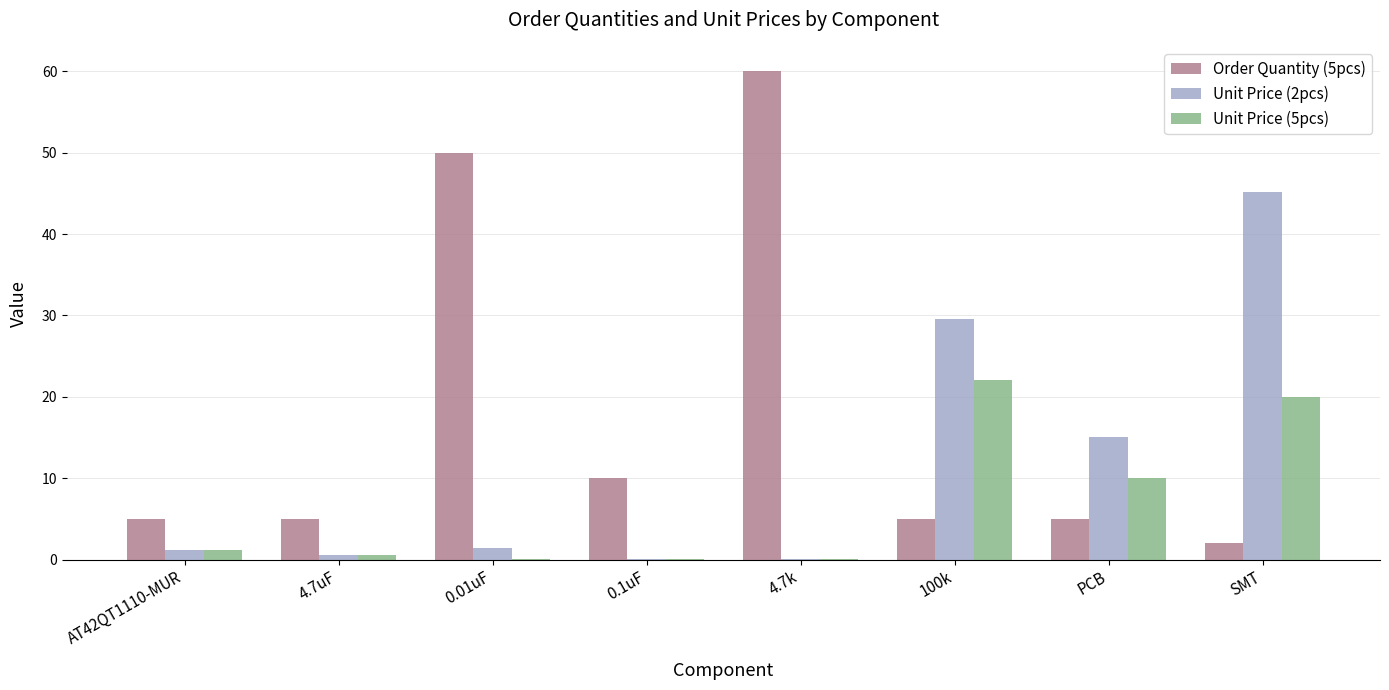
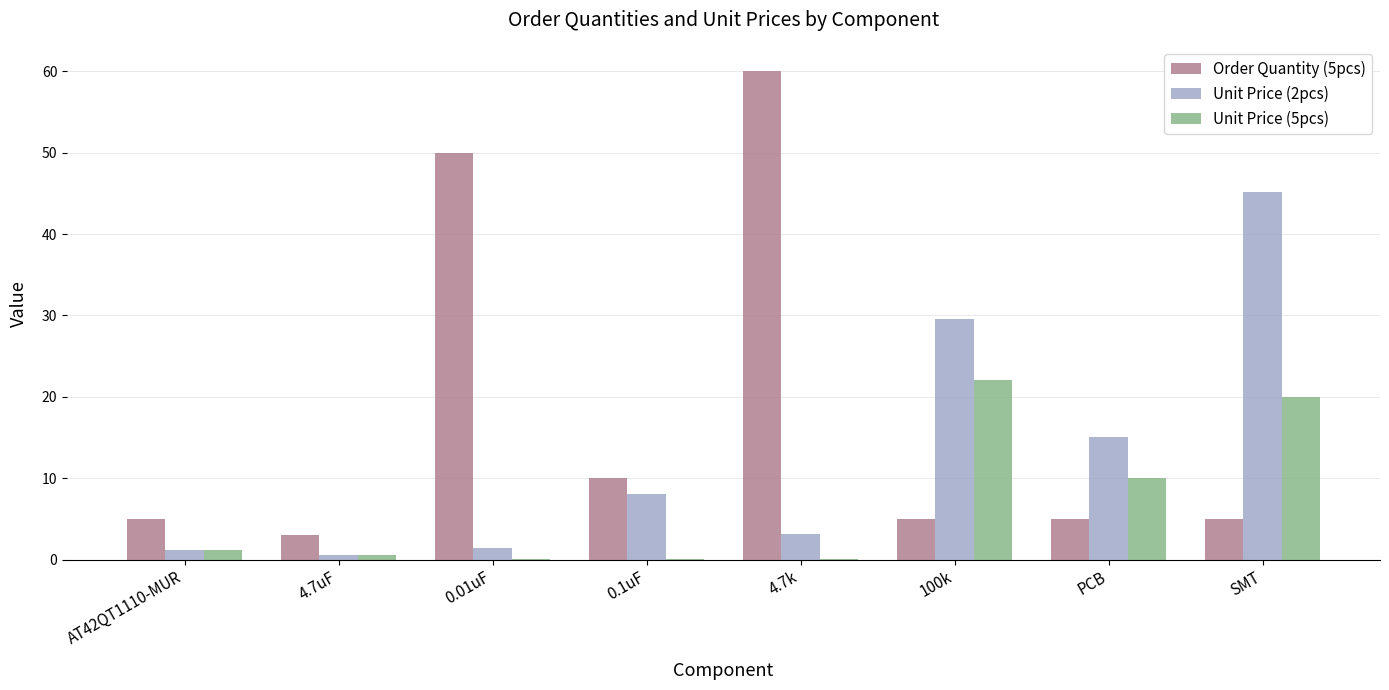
Order Quantity (5pcs), 4.7uF: 5 -> 3
Unit Price (2pcs), 0.1uF: 0 -> 8
Unit Price (2pcs), 4.7k: 0 -> 3
Order Quantity (5pcs), SMT: 2 -> 5
